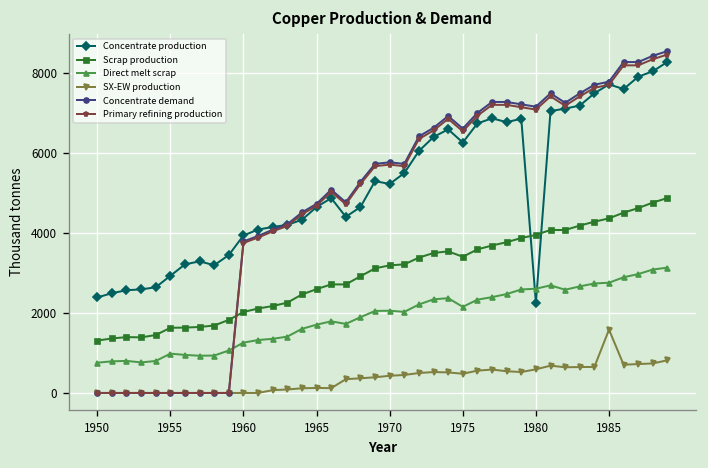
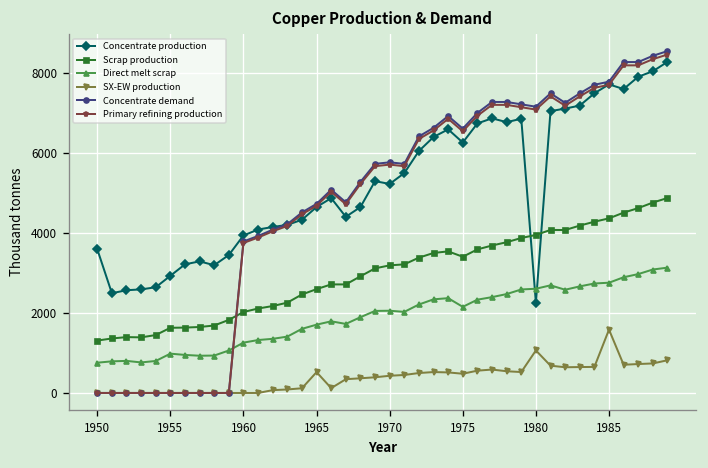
Concentrate production, 1950: 2400 -> 3600
SX-EW production, 1965: 100 -> 500
SX-EW production, 1980: 600 -> 1100
